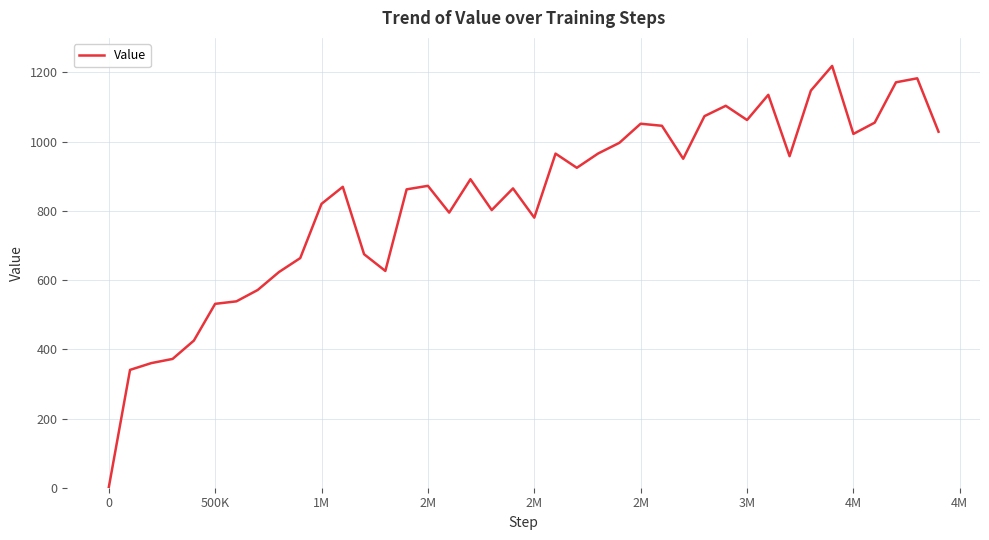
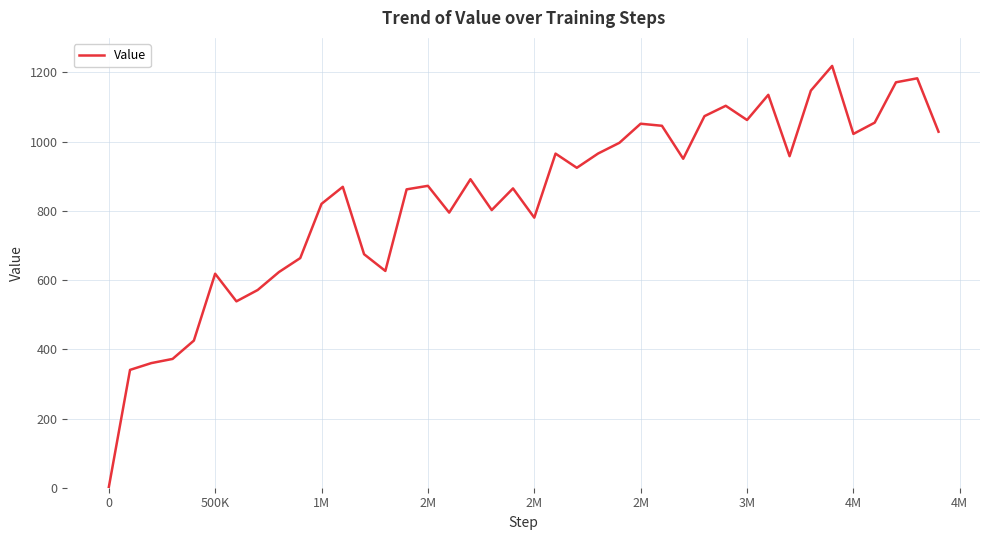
500K: 530 -> 620
